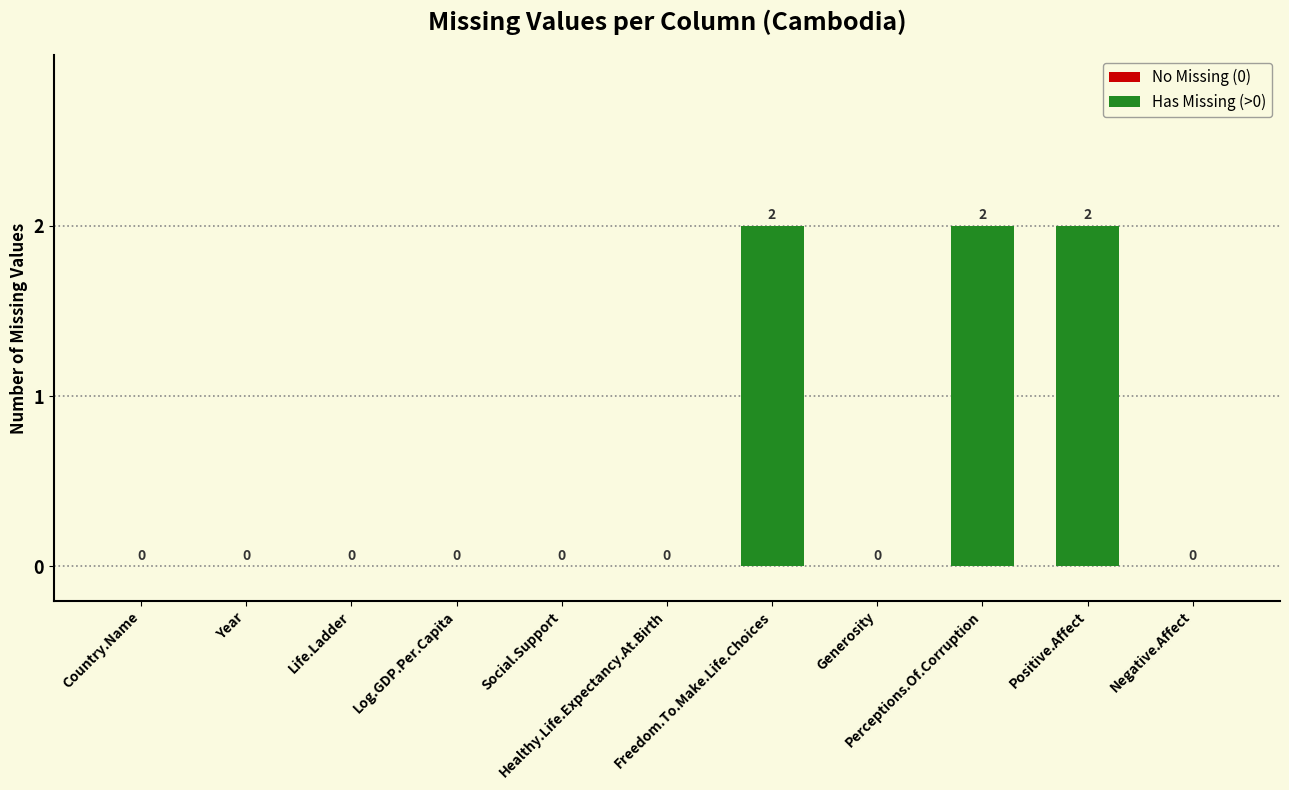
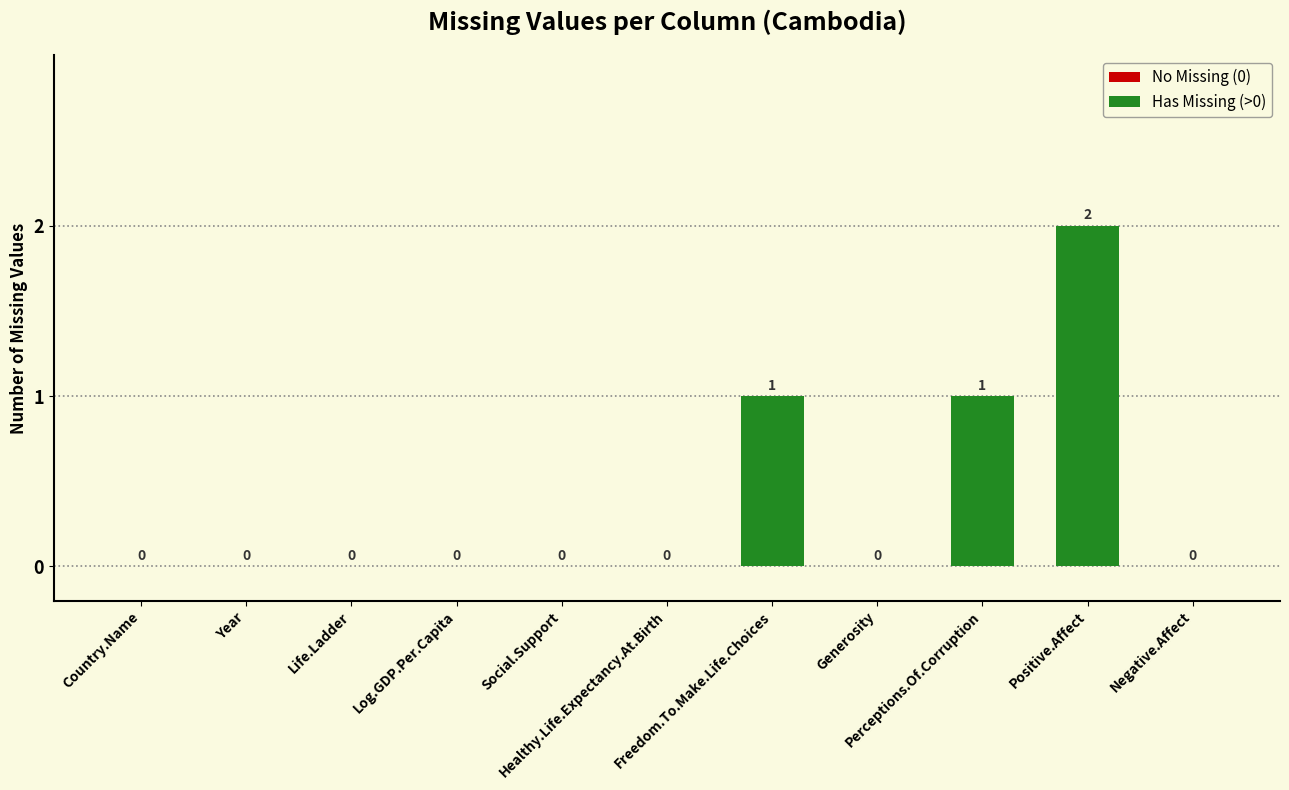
Freedom.To.Make.Life.Choices: 2 -> 1
Perceptions.Of.Corruption: 2 -> 1
